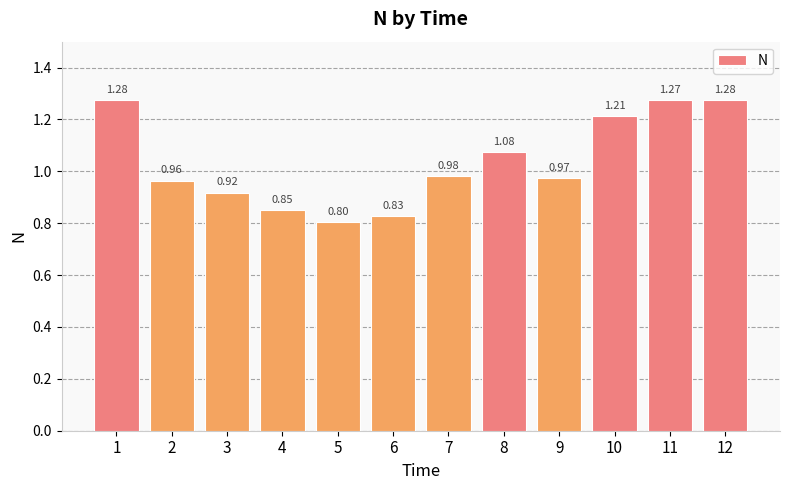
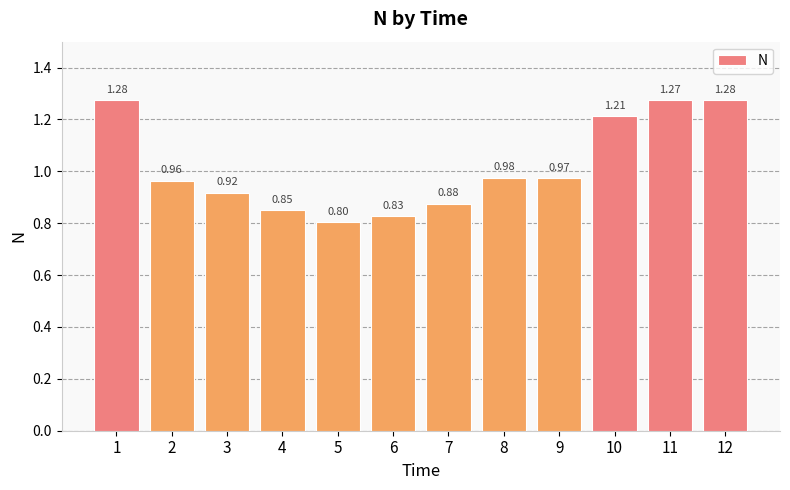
7: 0.98 -> 0.88
8: 1.08 -> 0.98
